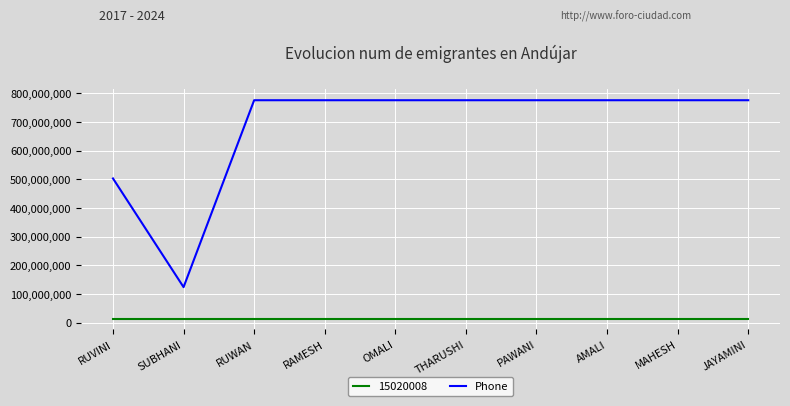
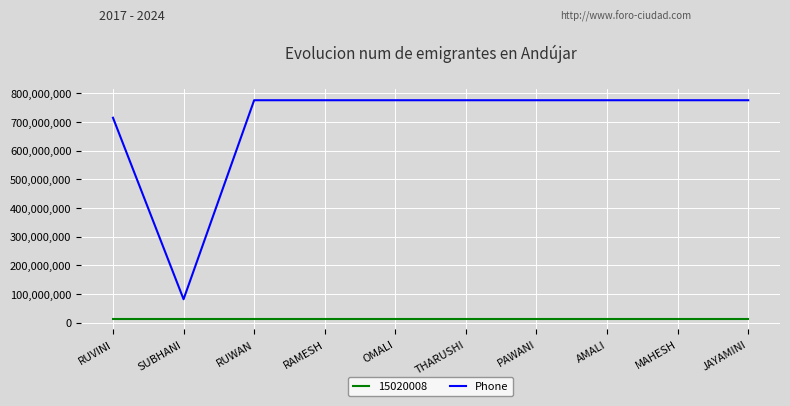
Phone, RUVINI: 500,000,000 -> 710,000,000
Phone, SUBHANI: 120,000,000 -> 80,000,000
